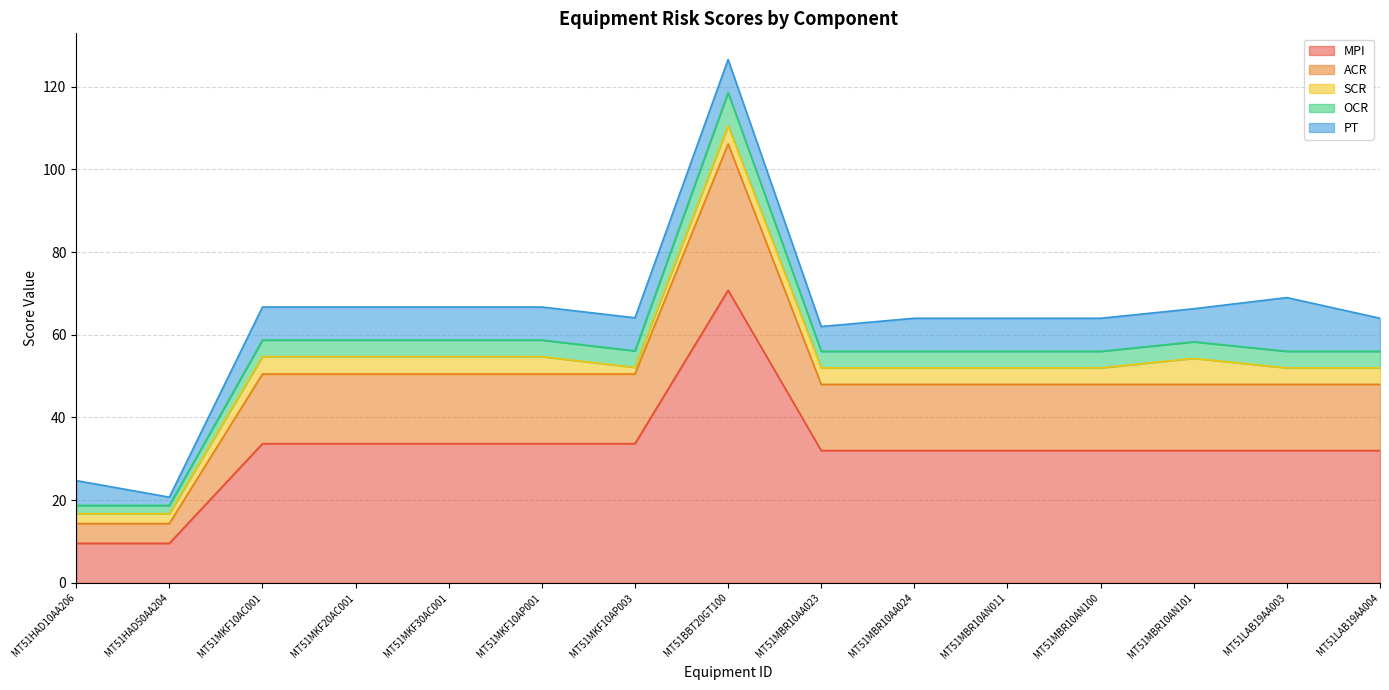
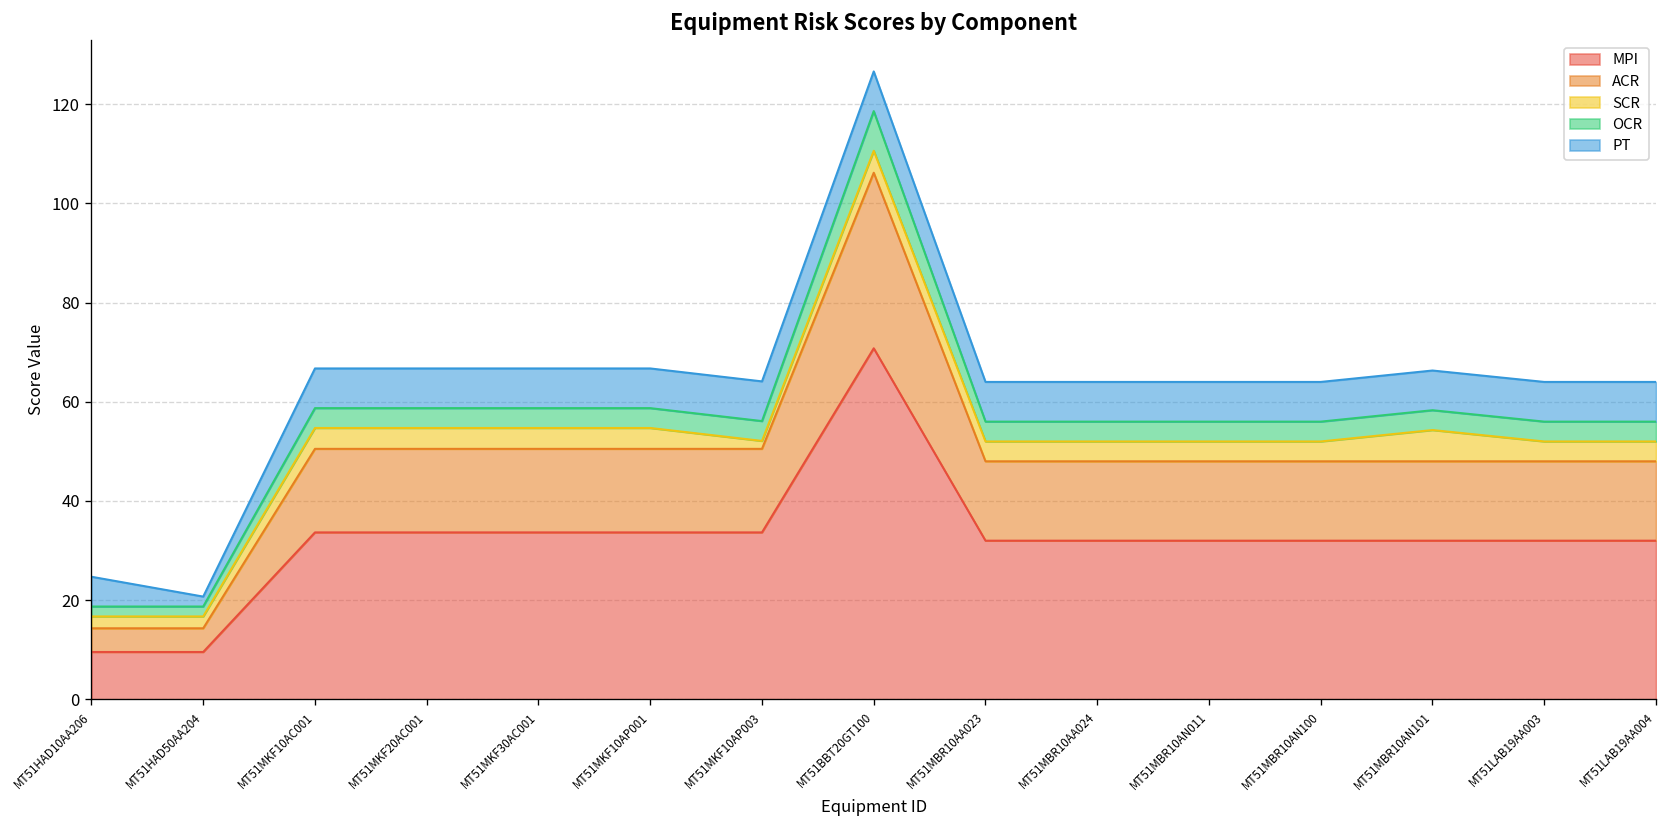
PT, MT51MBR10AA023: 6 -> 8
PT, MT51LAB19AA003: 13 -> 8
